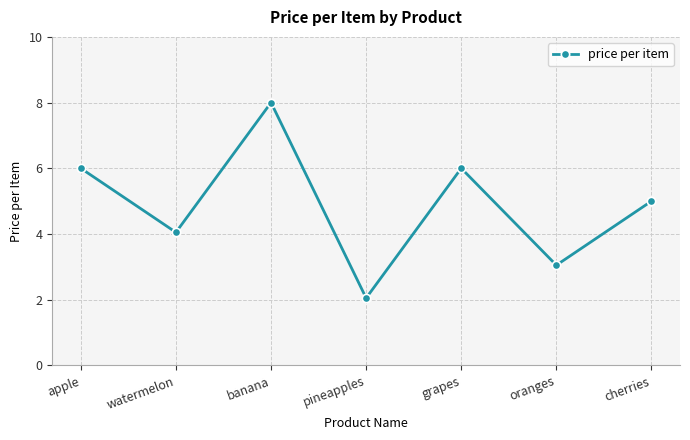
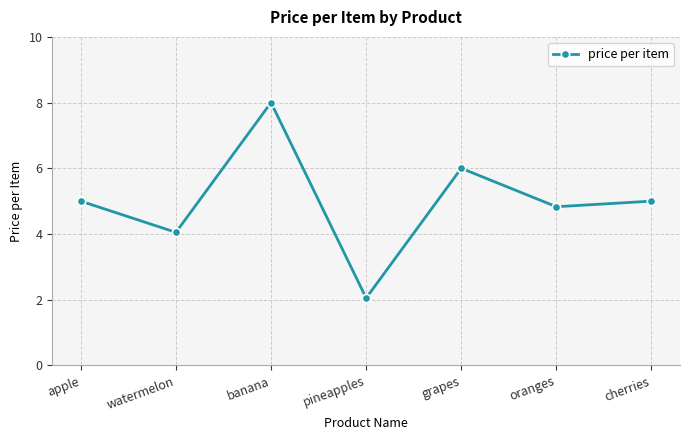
apple: 6 -> 5
oranges: 3.1 -> 4.8
